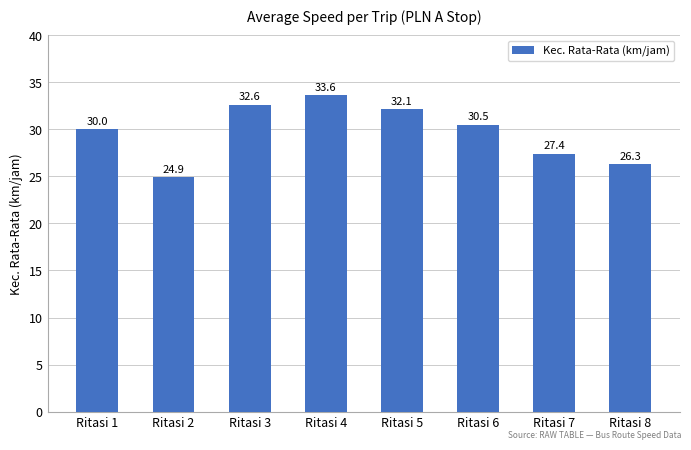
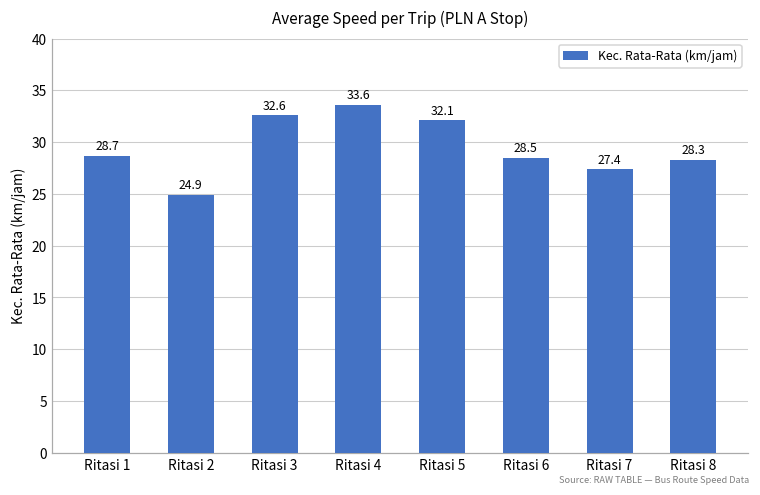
Ritasi 1: 30.0 -> 28.7
Ritasi 6: 30.5 -> 28.5
Ritasi 8: 26.3 -> 28.3
